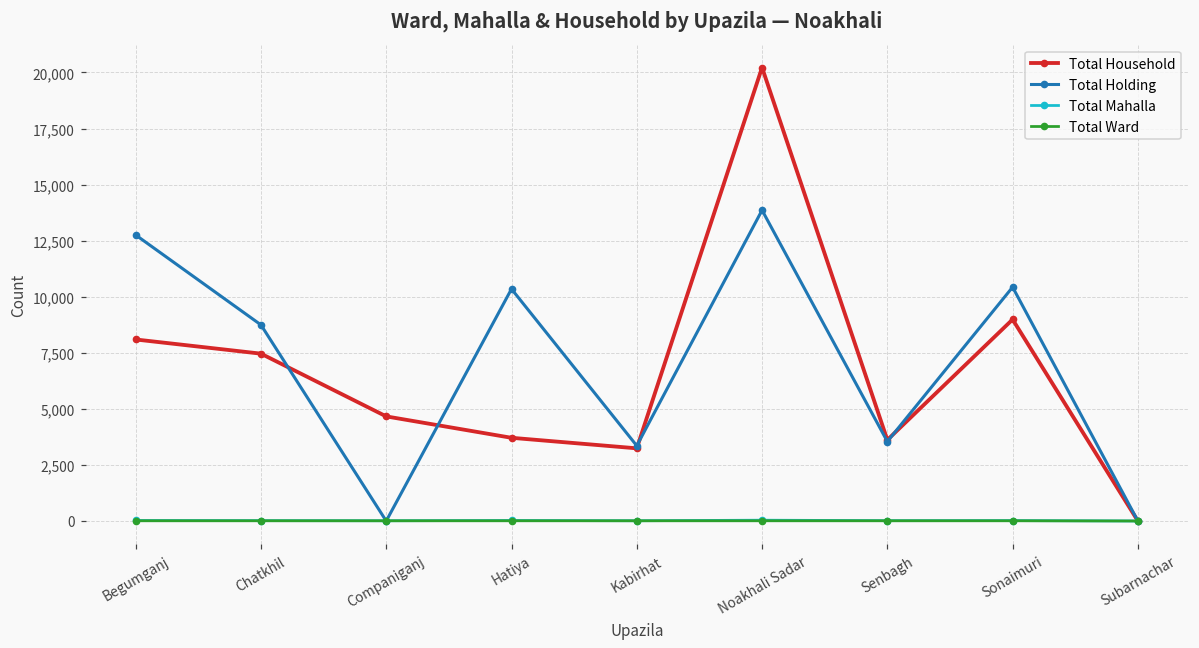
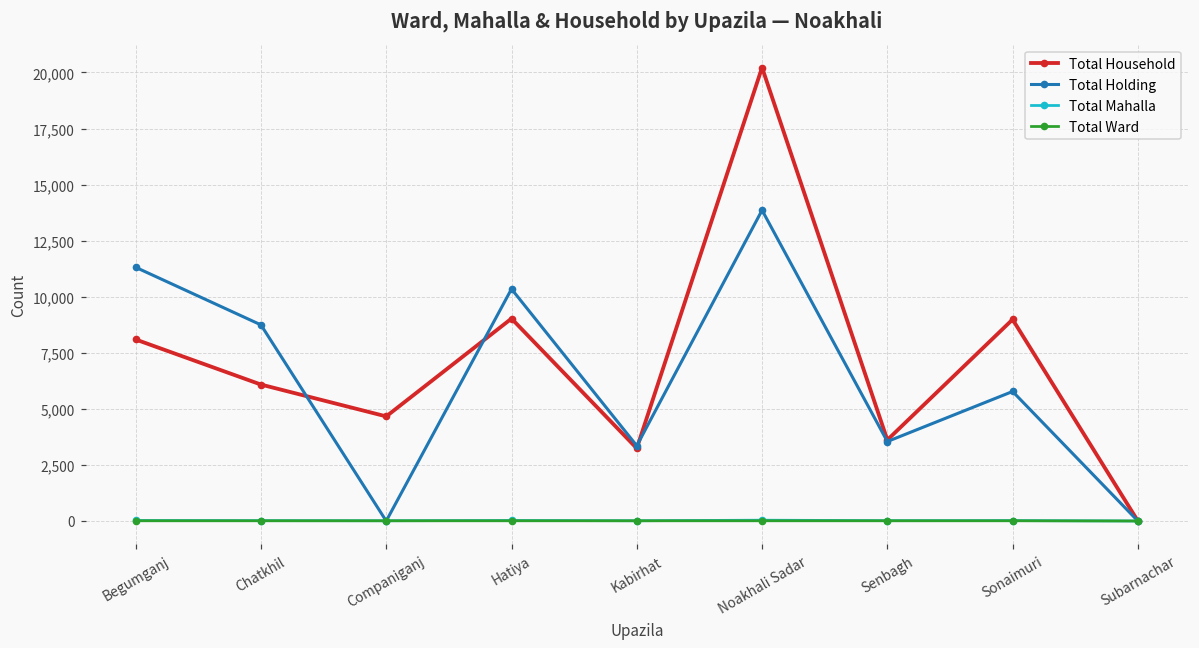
Total Holding, Begumganj: 12,800 -> 11,300
Total Household, Chatkhil: 7,500 -> 6,100
Total Household, Hatiya: 3,700 -> 9,000
Total Holding, Sonaimuri: 10,400 -> 5,800
